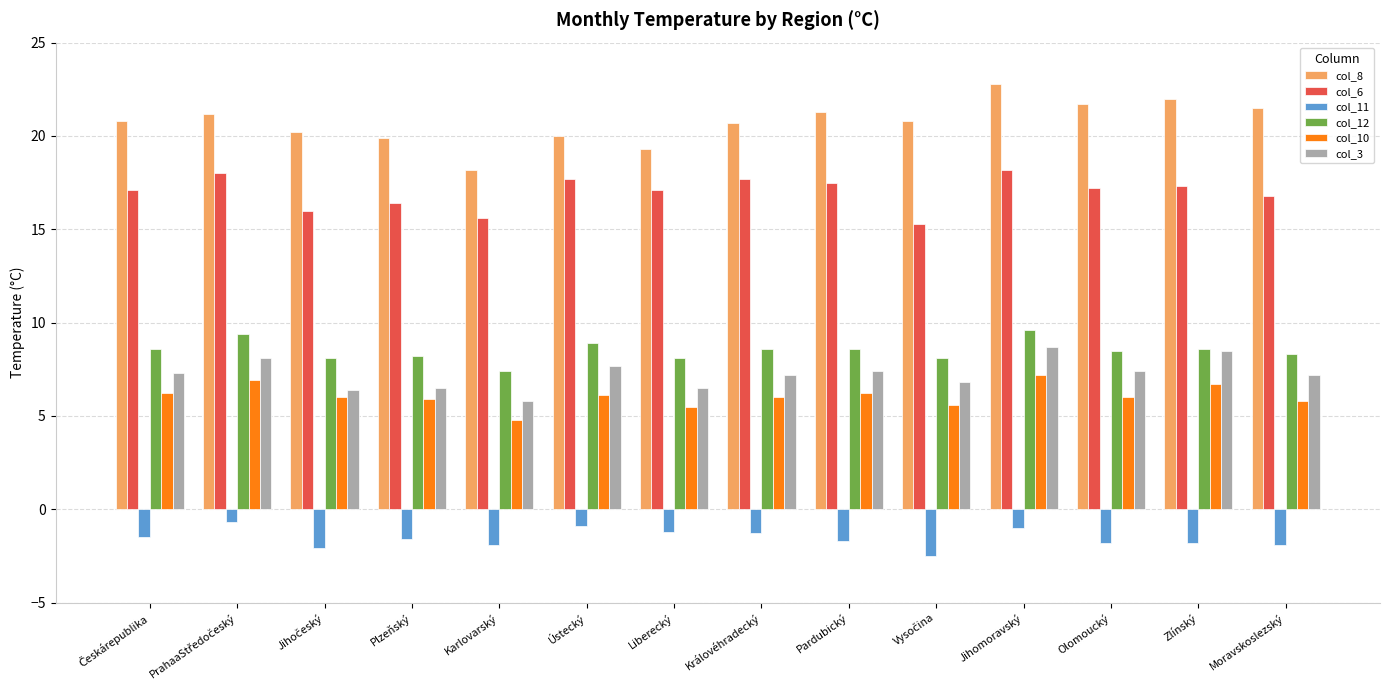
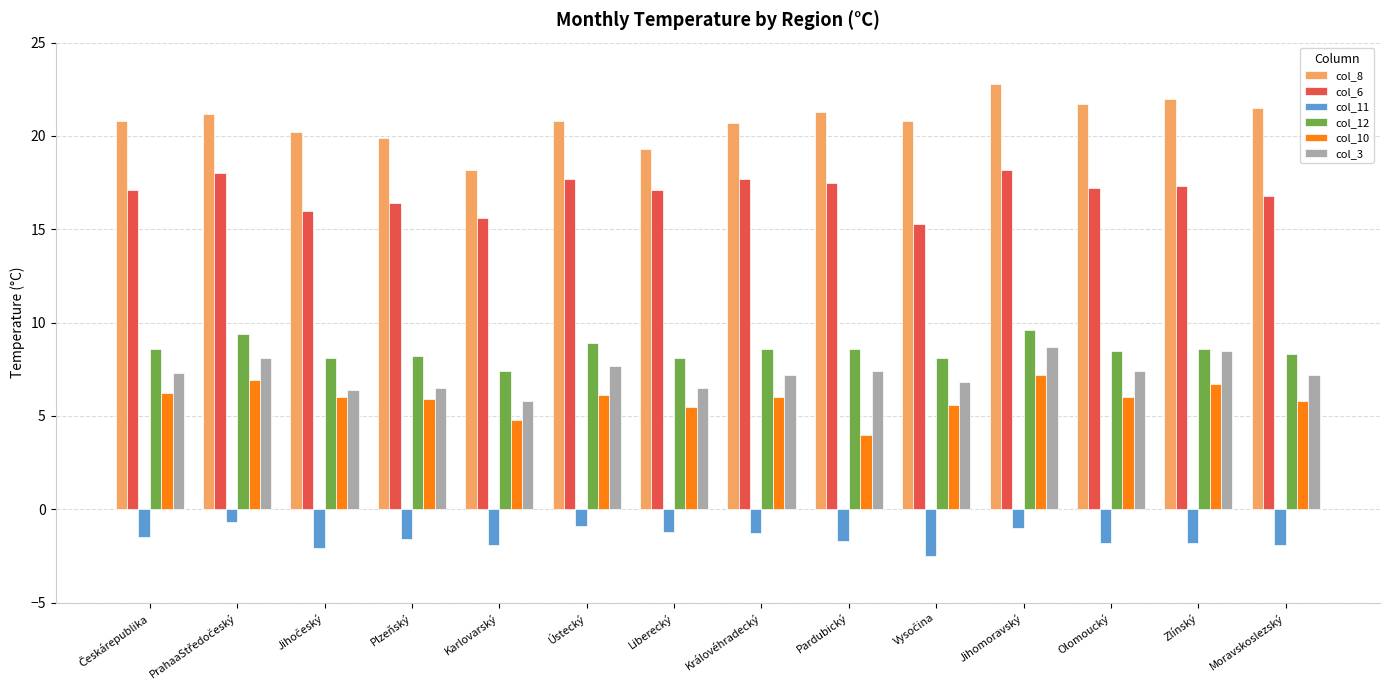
col_8, Ústecký: 20.0 -> 20.8
col_10, Pardubický: 6.2 -> 4.0
